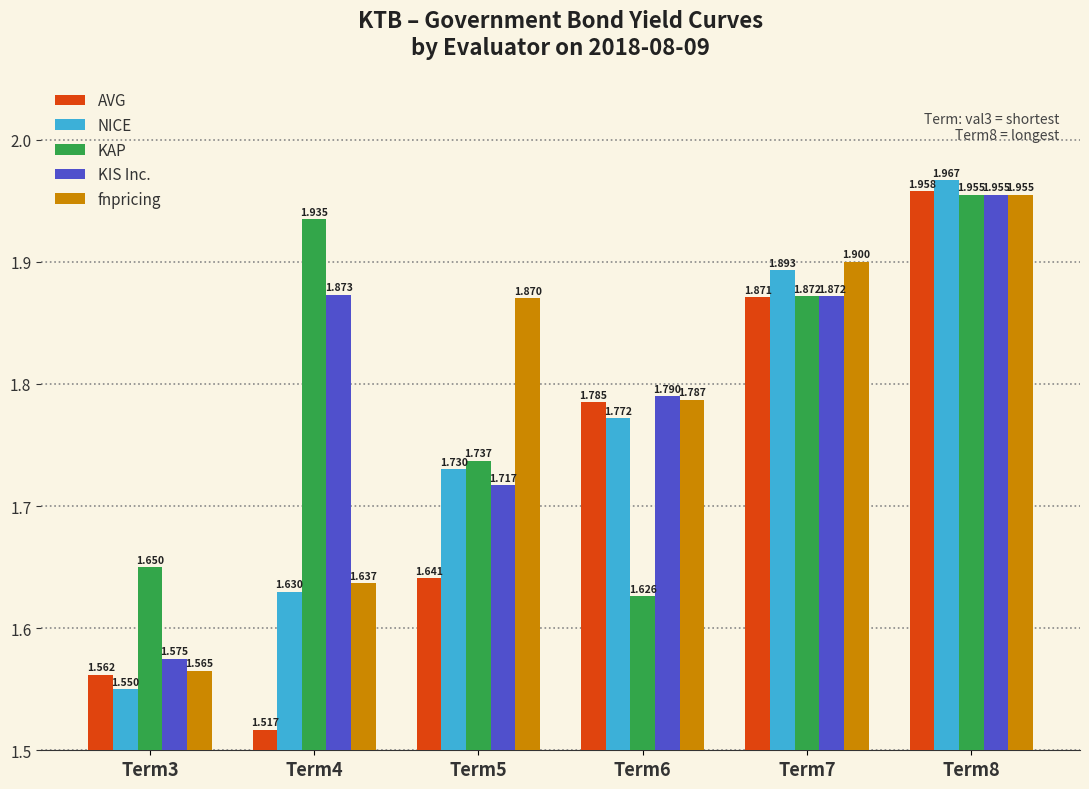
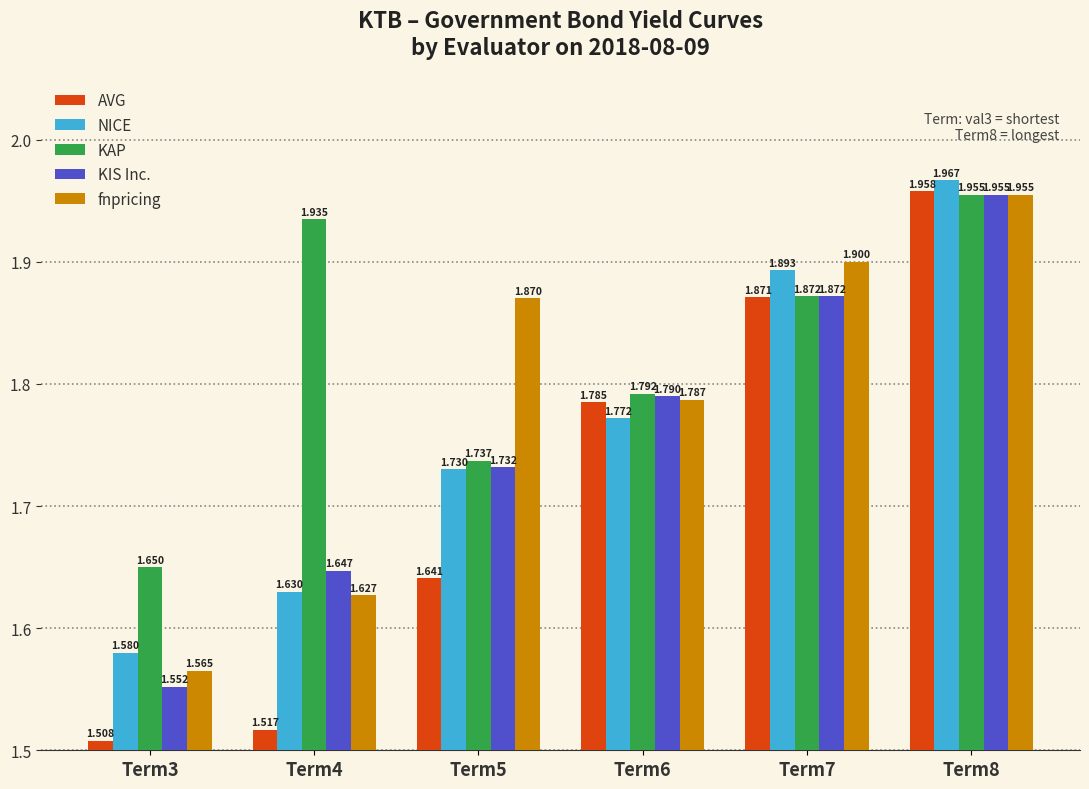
AVG, Term3: 1.562 -> 1.508
NICE, Term3: 1.550 -> 1.580
KIS Inc., Term3: 1.575 -> 1.552
KIS Inc., Term4: 1.873 -> 1.647
fnpricing, Term4: 1.637 -> 1.627
KIS Inc., Term5: 1.717 -> 1.732
KAP, Term6: 1.626 -> 1.792
